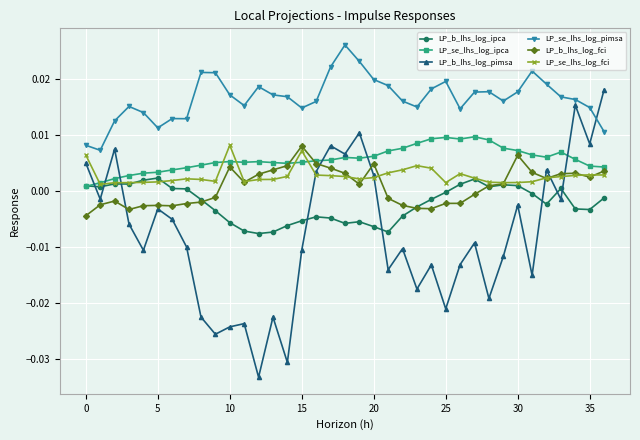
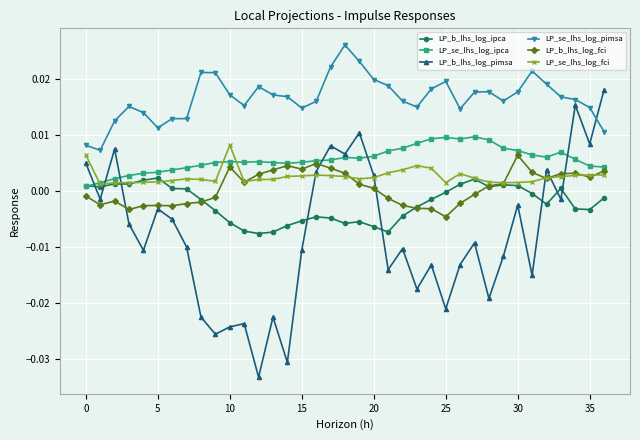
LP_b_lhs_log_fci, 0: -0.004 -> -0.001
LP_b_lhs_log_fci, 15: 0.008 -> 0.004
LP_se_lhs_log_fci, 15: 0.007 -> 0.003
LP_b_lhs_log_fci, 20: 0.005 -> 0.000
LP_b_lhs_log_fci, 25: -0.002 -> -0.005
